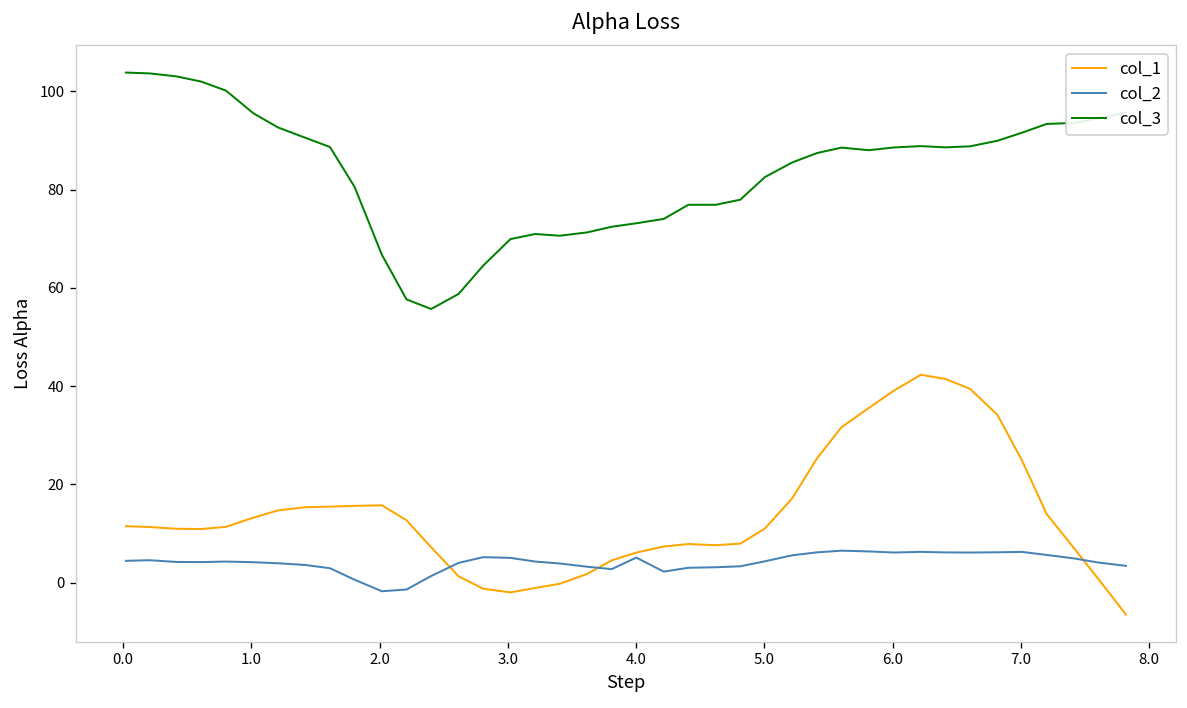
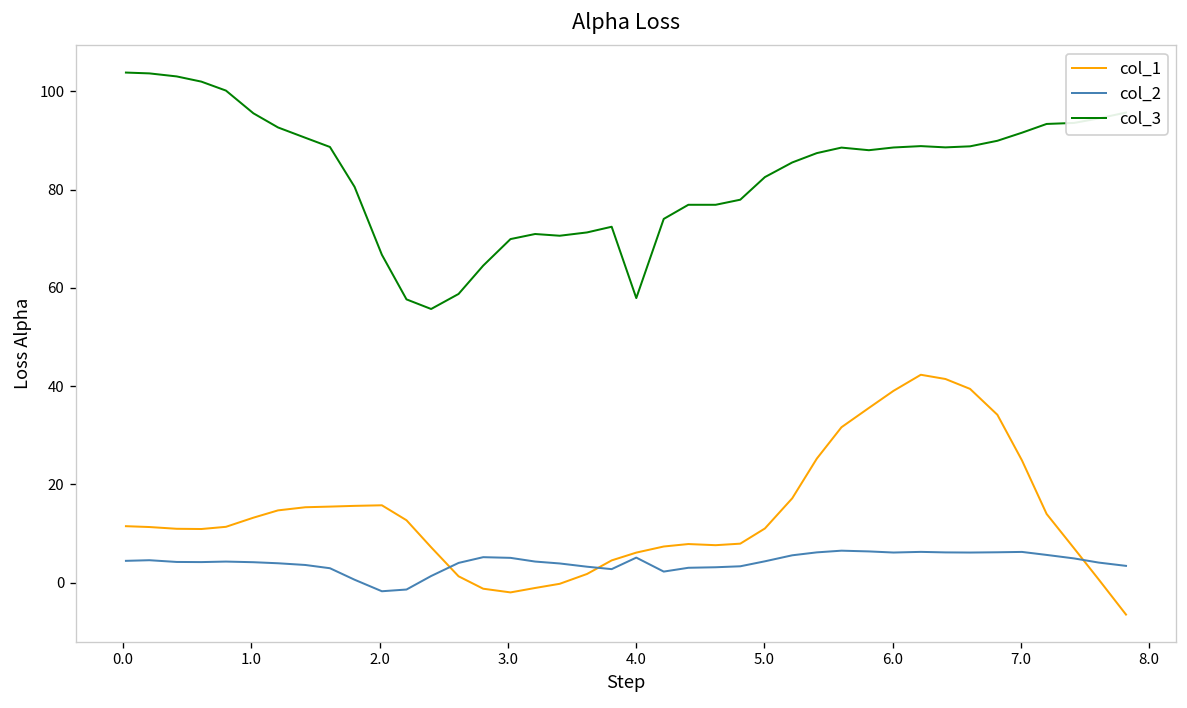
col_3, 4.0: 73 -> 58
